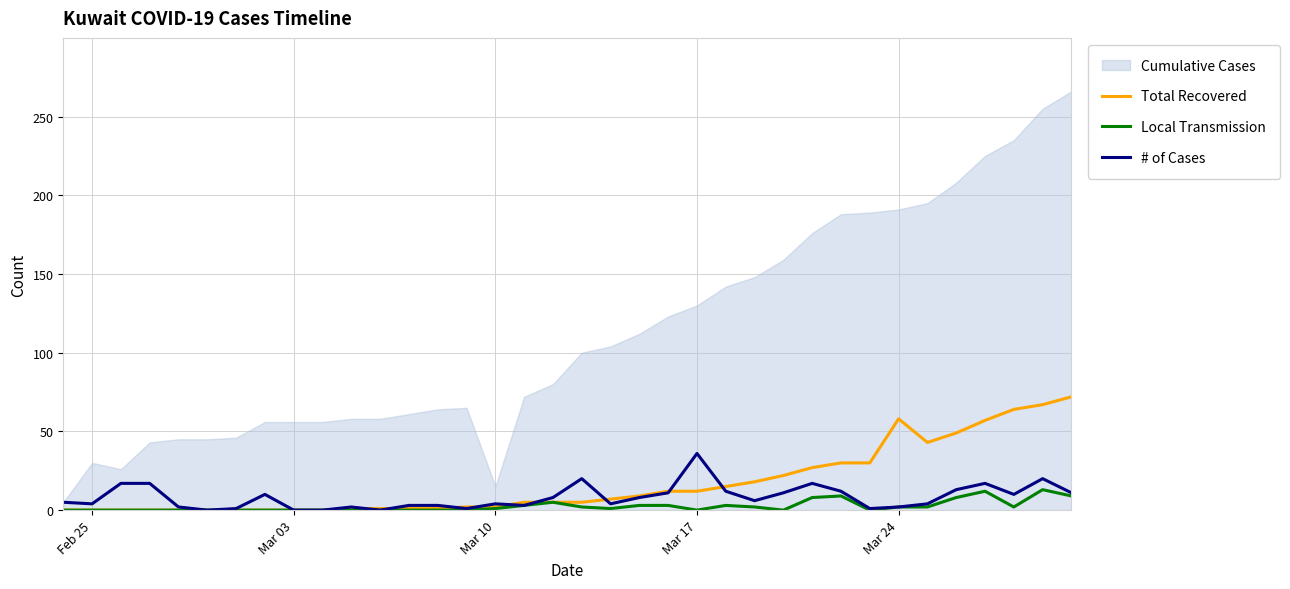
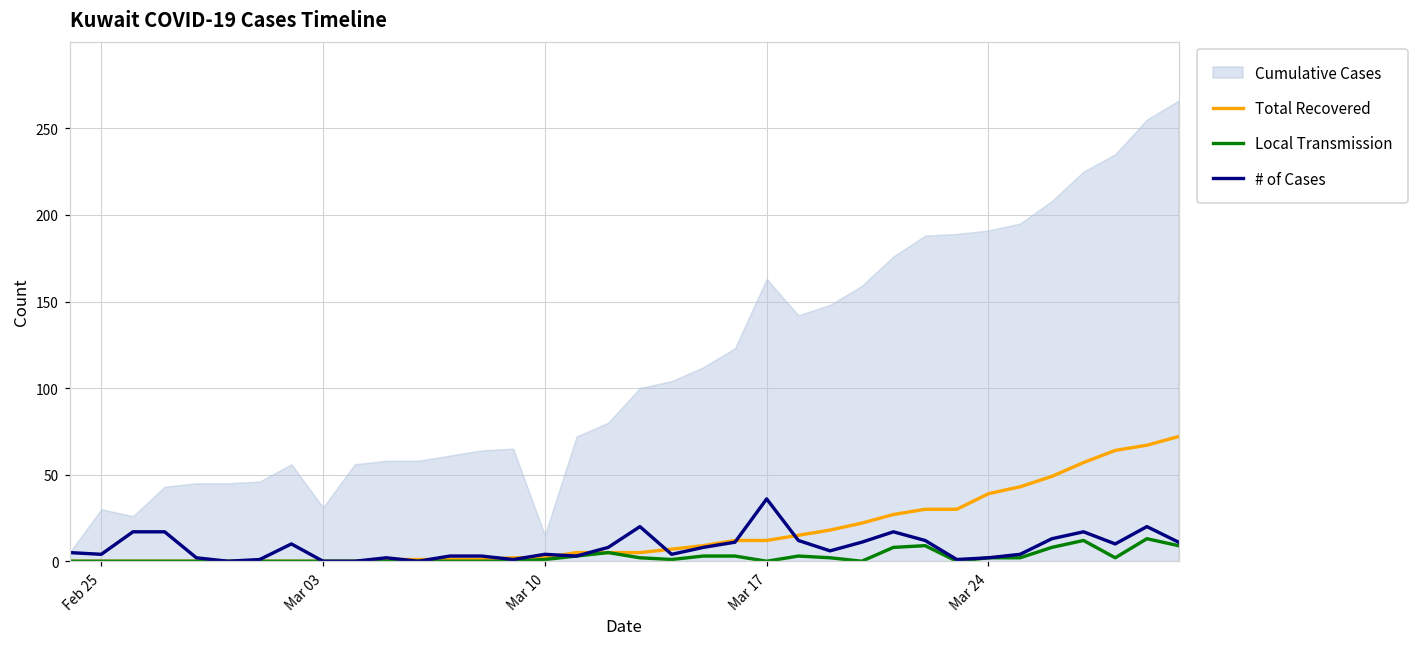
Cumulative Cases, Mar 03: 56 -> 31
Cumulative Cases, Mar 17: 130 -> 163
Total Recovered, Mar 24: 58 -> 39
